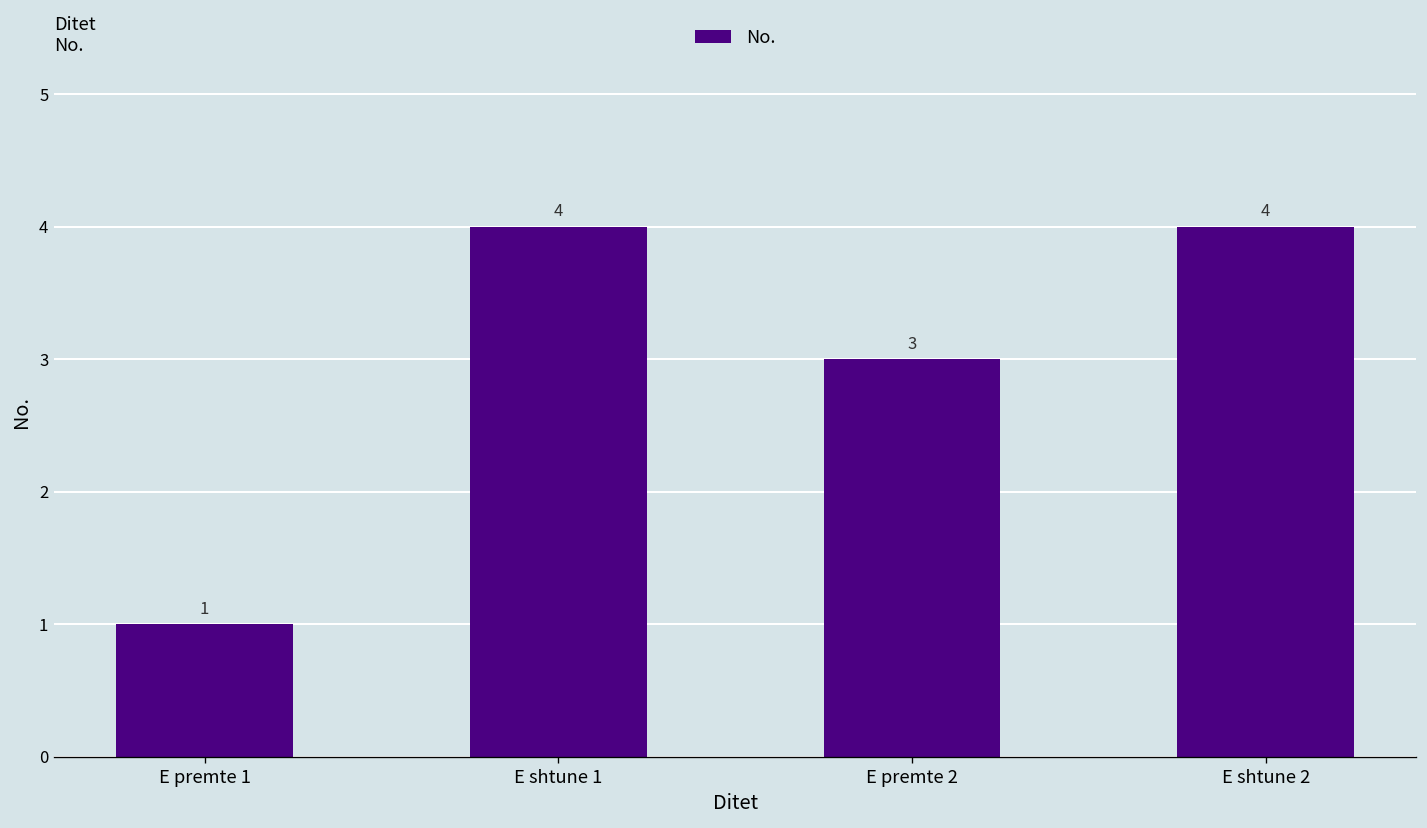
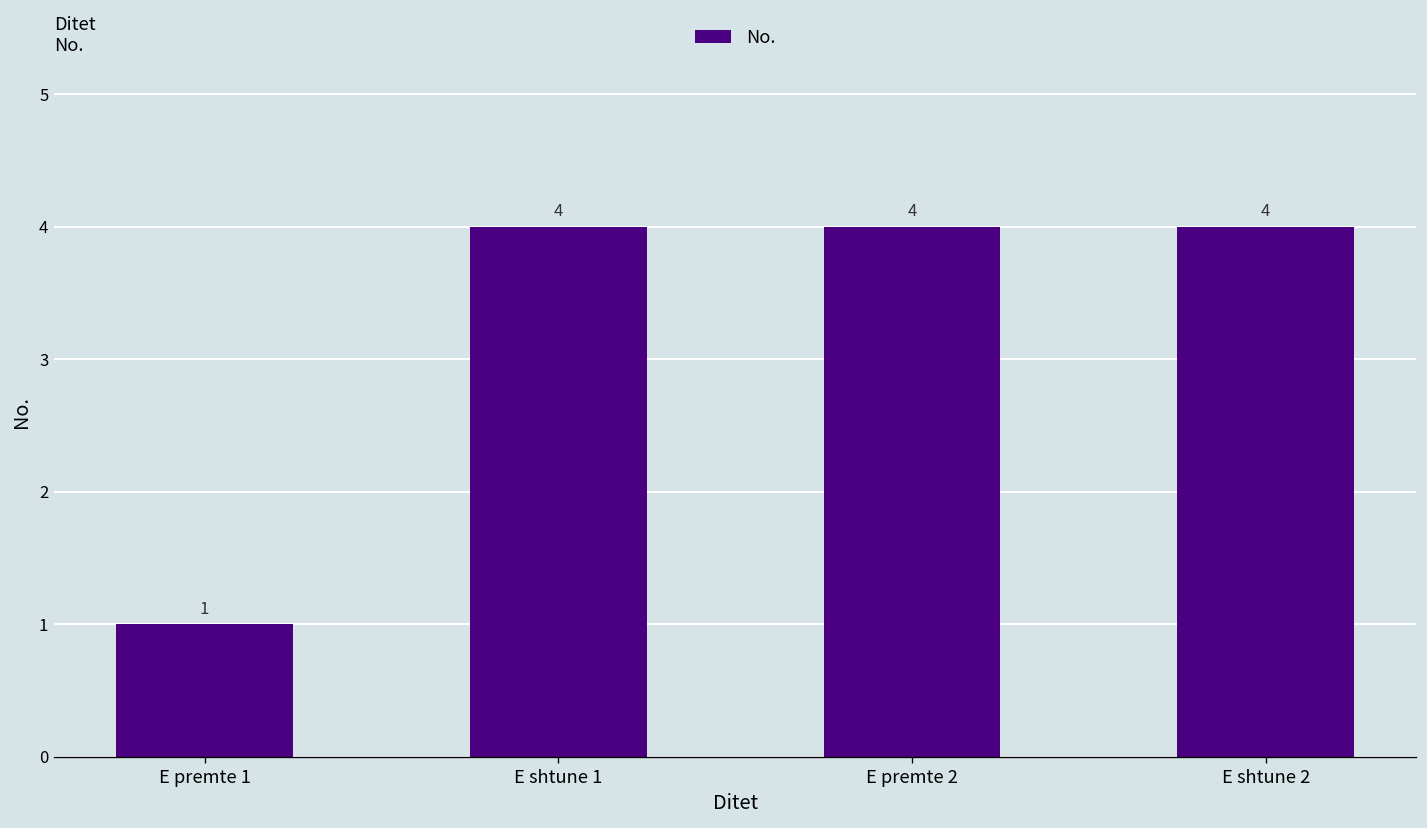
E premte 2: 3 -> 4
